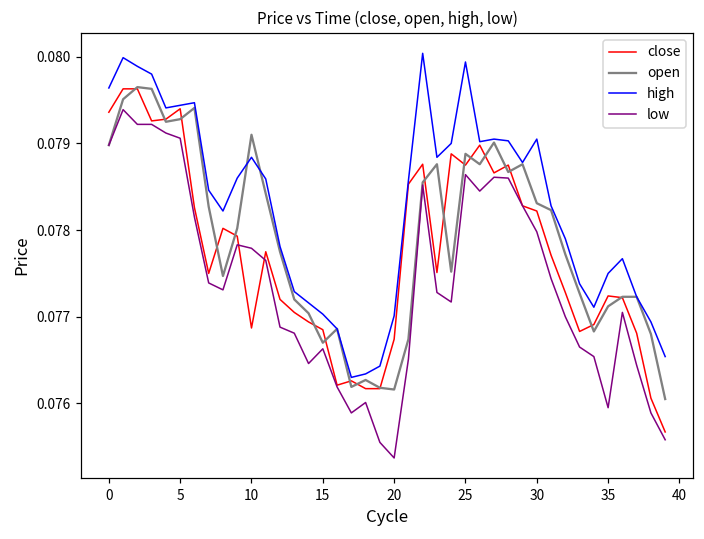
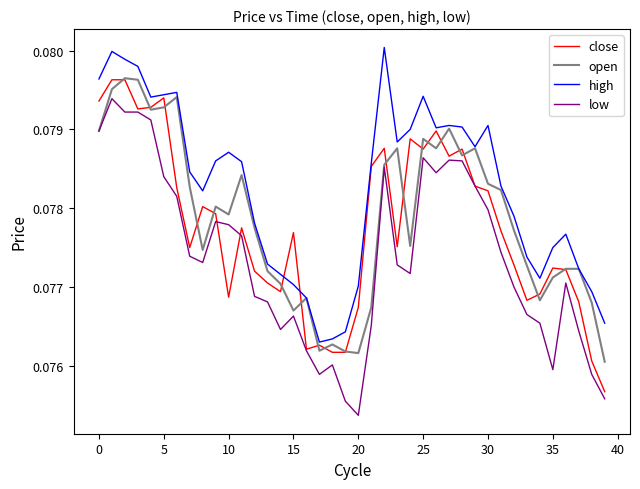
low, 5: 0.0791 -> 0.0784
open, 10: 0.0791 -> 0.0779
high, 10: 0.0788 -> 0.0787
close, 15: 0.0769 -> 0.0777
high, 25: 0.0799 -> 0.0794
